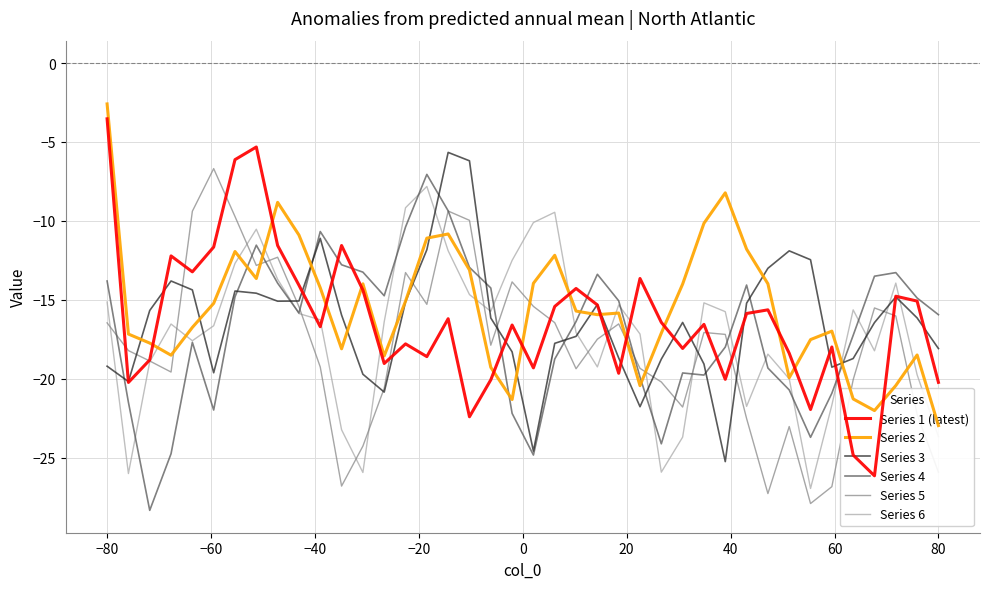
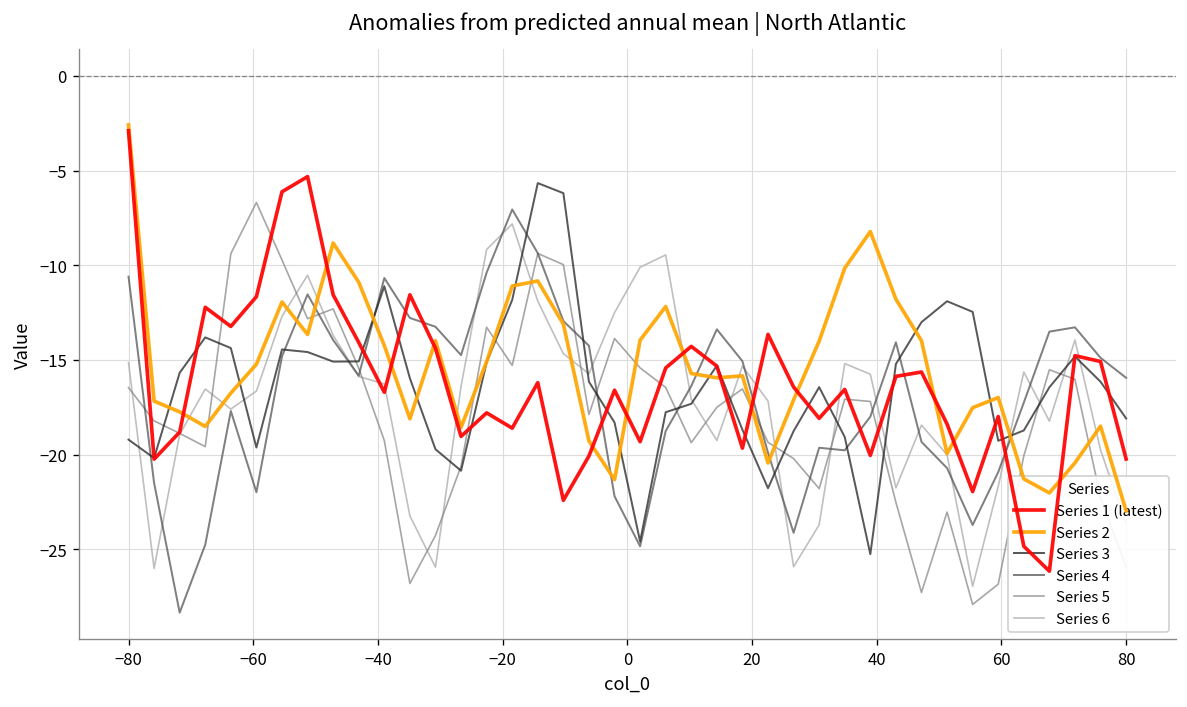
Series 1 (latest), −80: -3.5 -> -2.9
Series 4, −80: -13.8 -> -10.6
